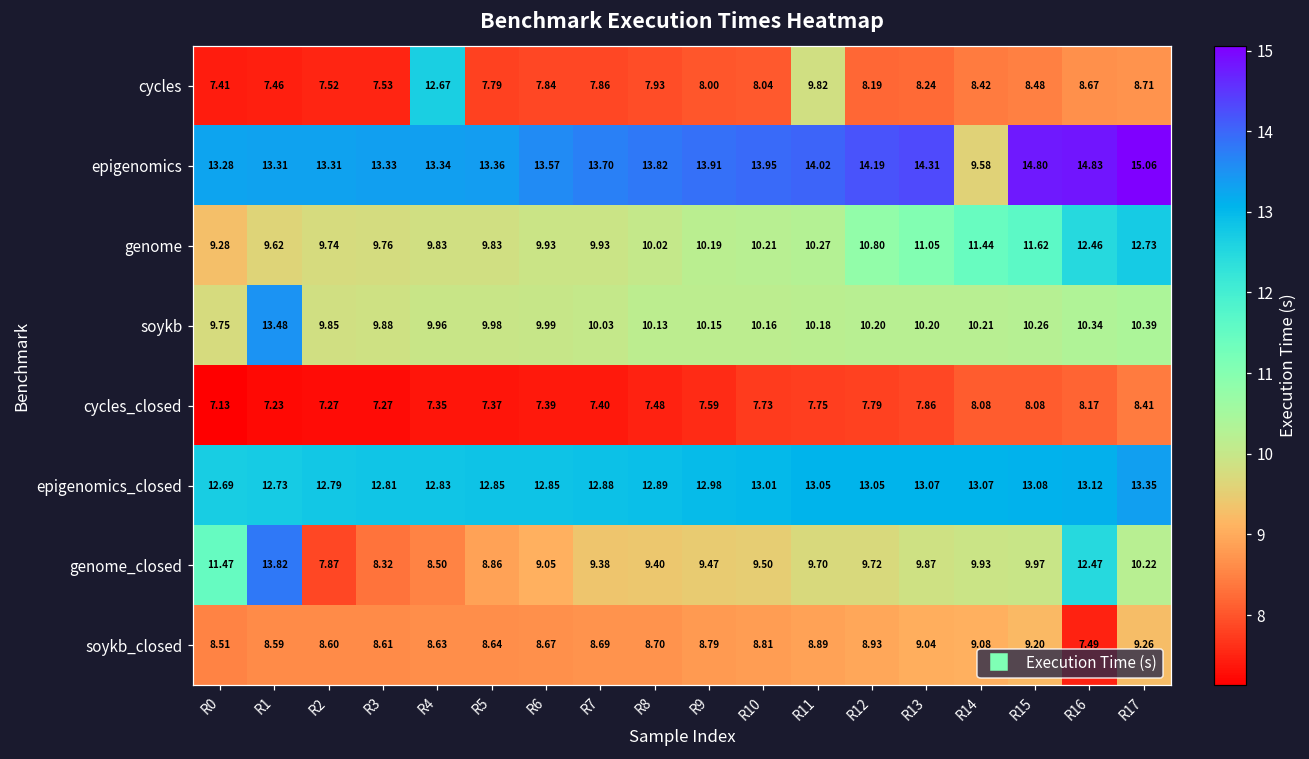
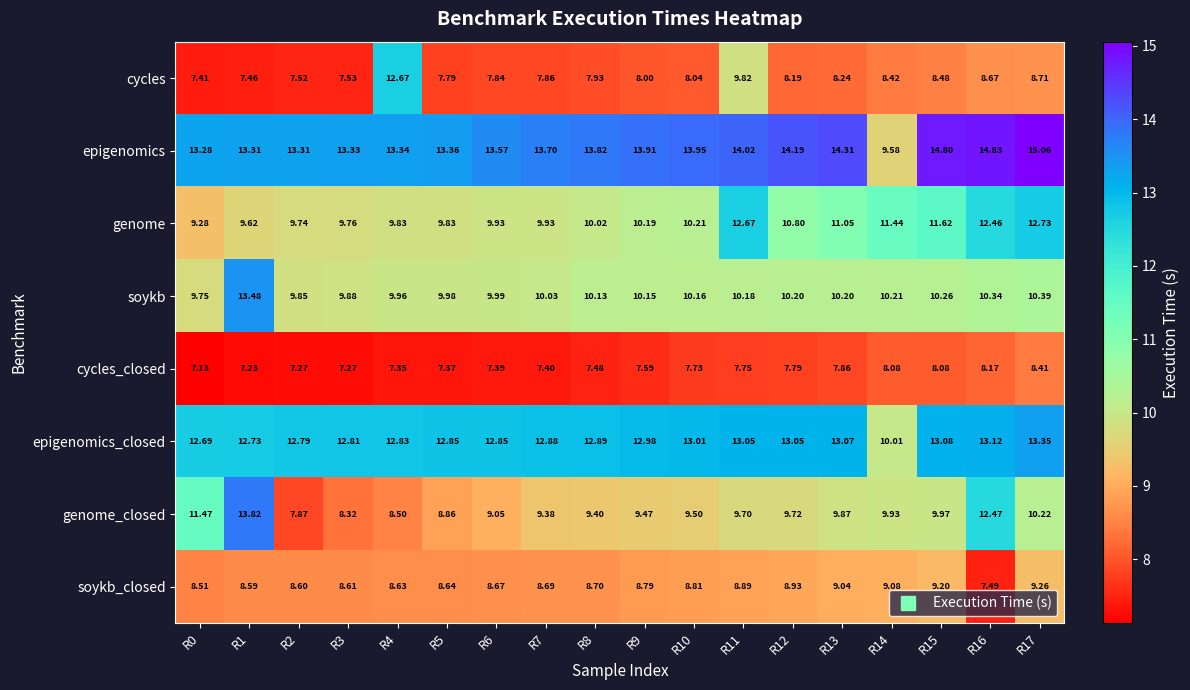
genome, R11: 10.27 -> 12.67
epigenomics_closed, R14: 13.07 -> 10.01
